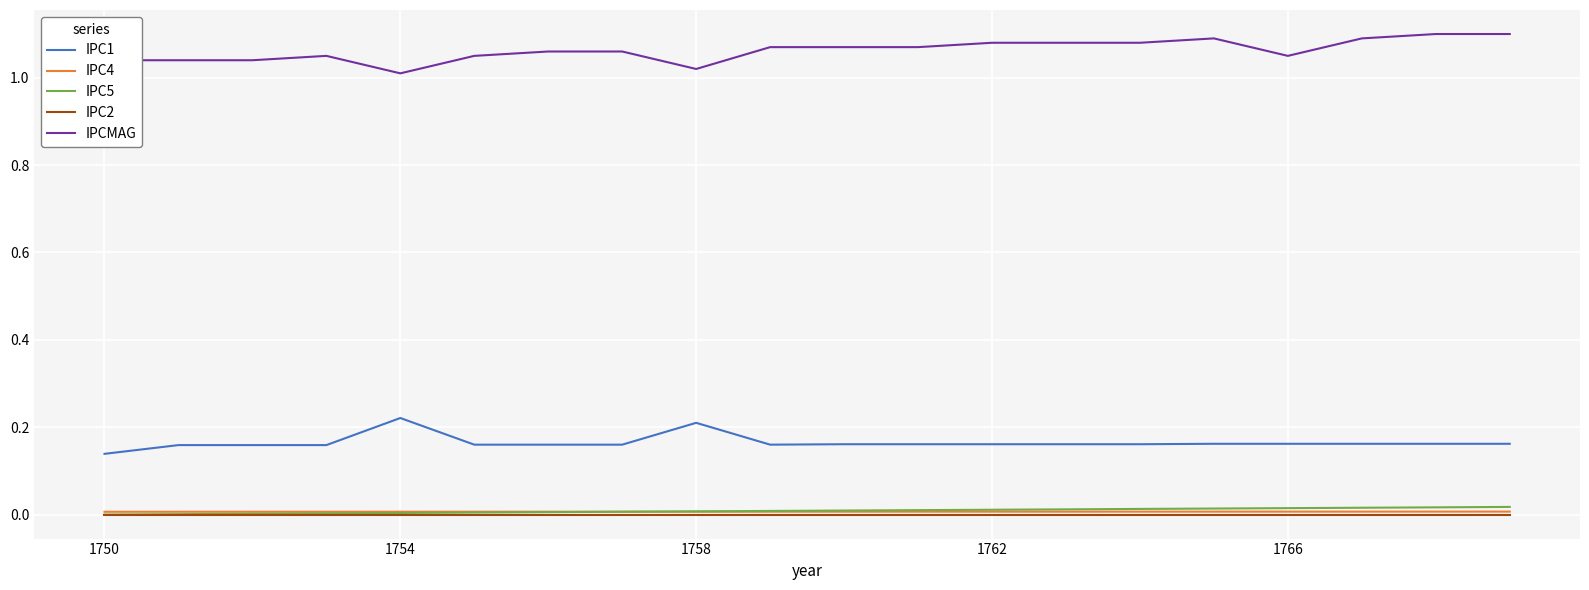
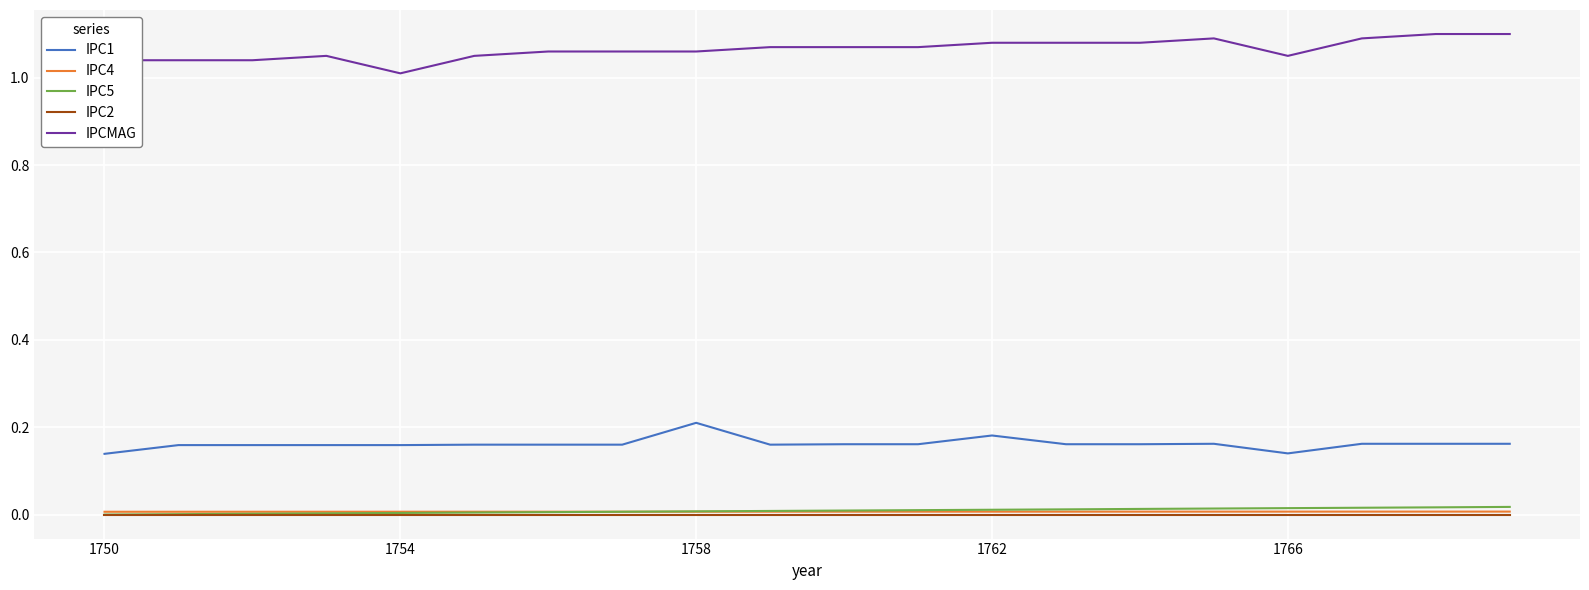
IPC1, 1754: 0.22 -> 0.16
IPCMAG, 1758: 1.02 -> 1.06
IPC1, 1762: 0.16 -> 0.18
IPC1, 1766: 0.16 -> 0.14
